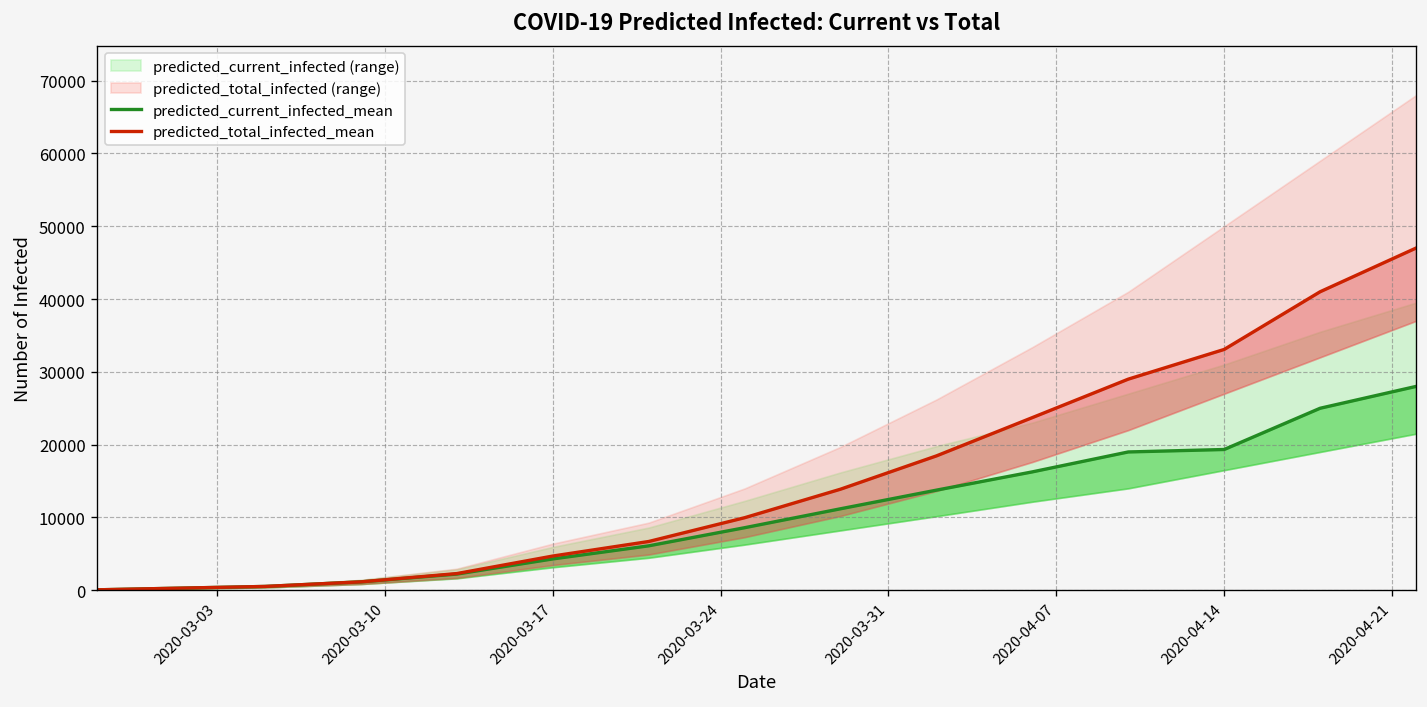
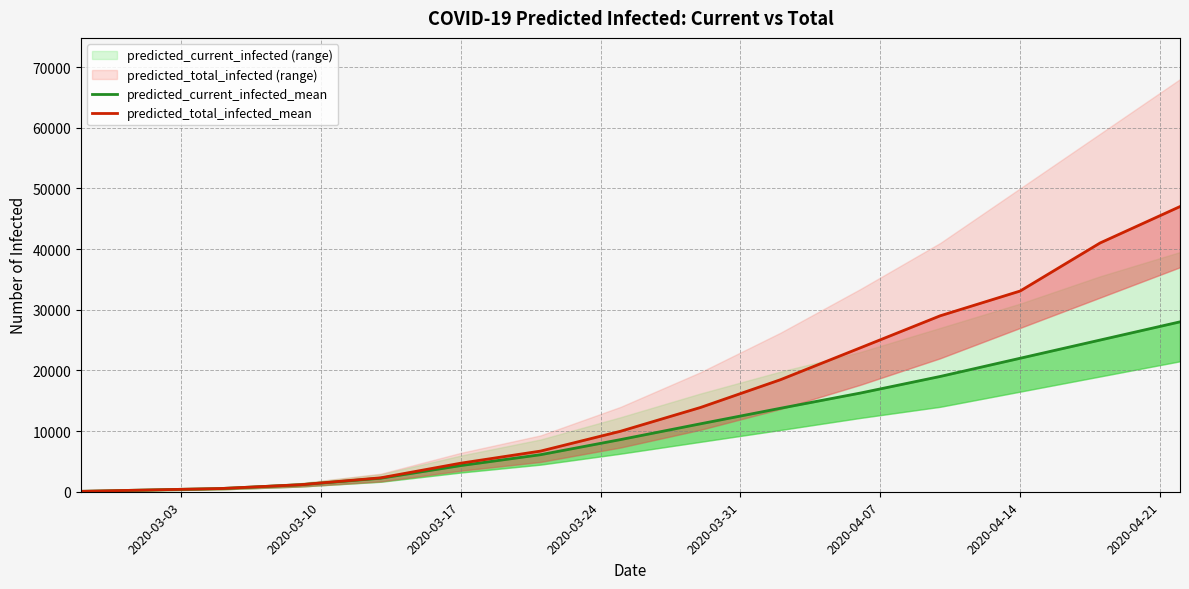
predicted_current_infected_mean, 2020-04-14: 19000 -> 22000
